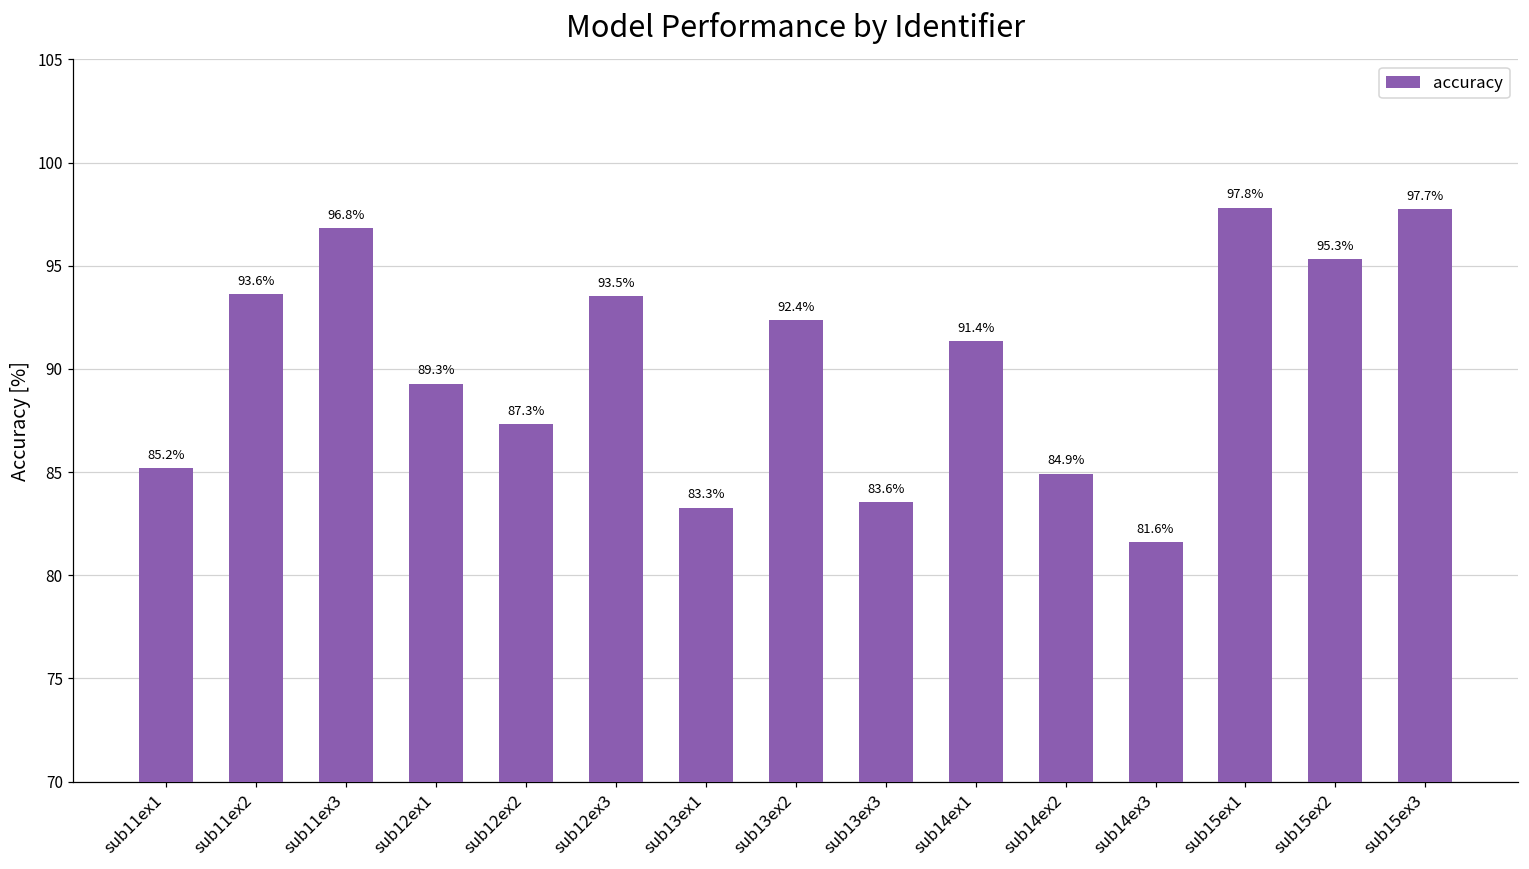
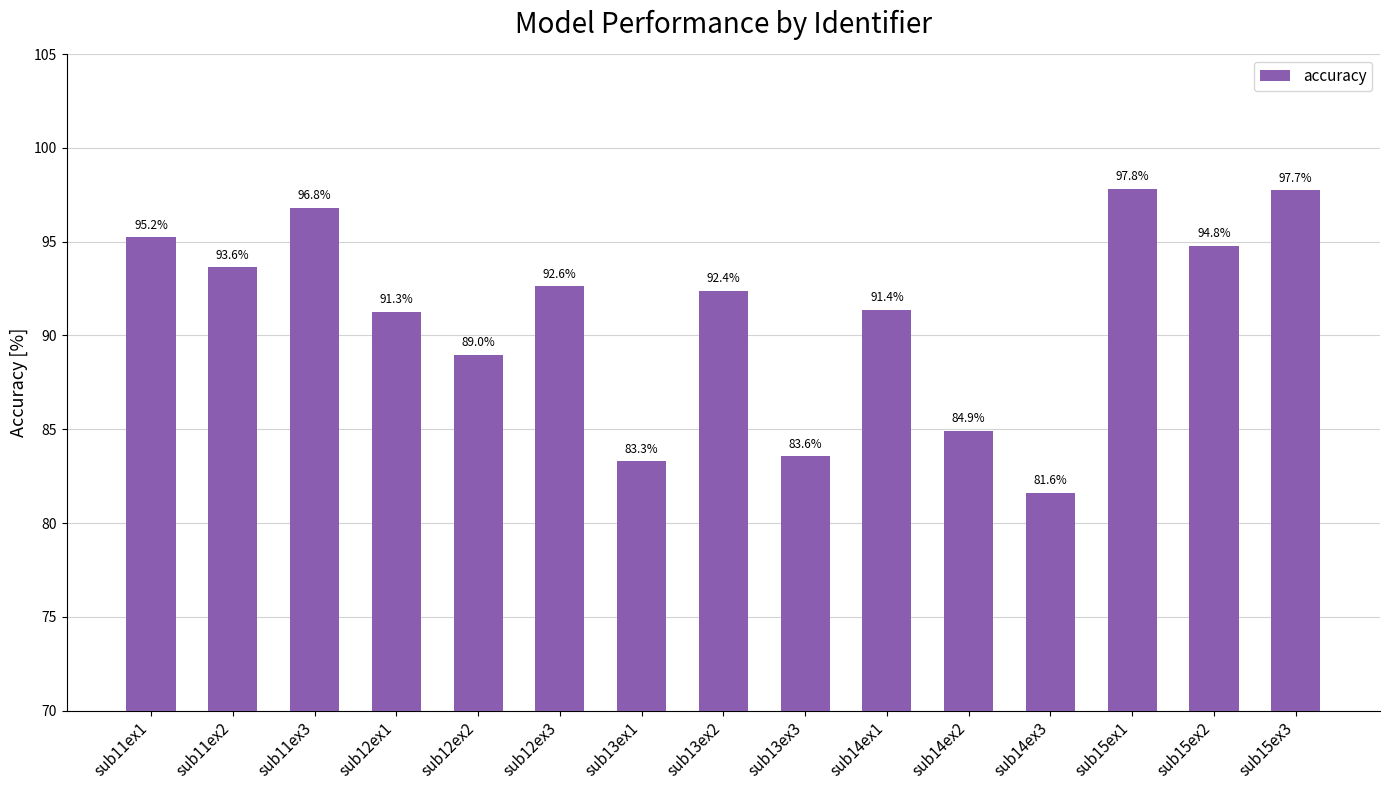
sub11ex1: 85.2% -> 95.2%
sub12ex1: 89.3% -> 91.3%
sub12ex2: 87.3% -> 89.0%
sub12ex3: 93.5% -> 92.6%
sub15ex2: 95.3% -> 94.8%
